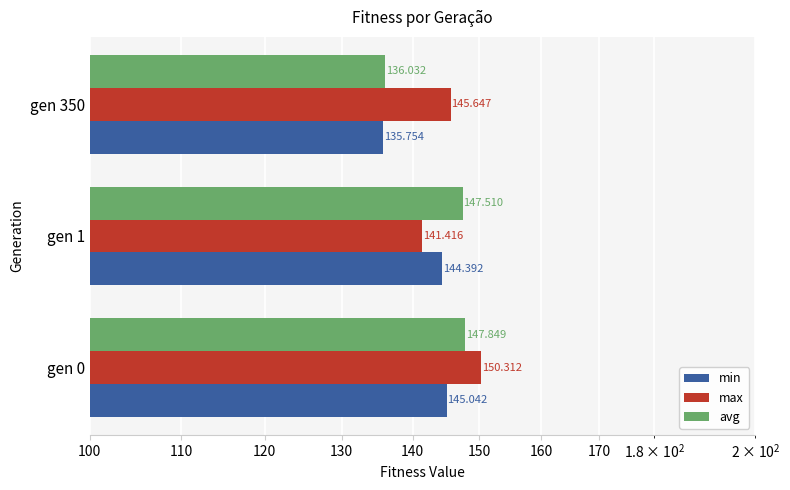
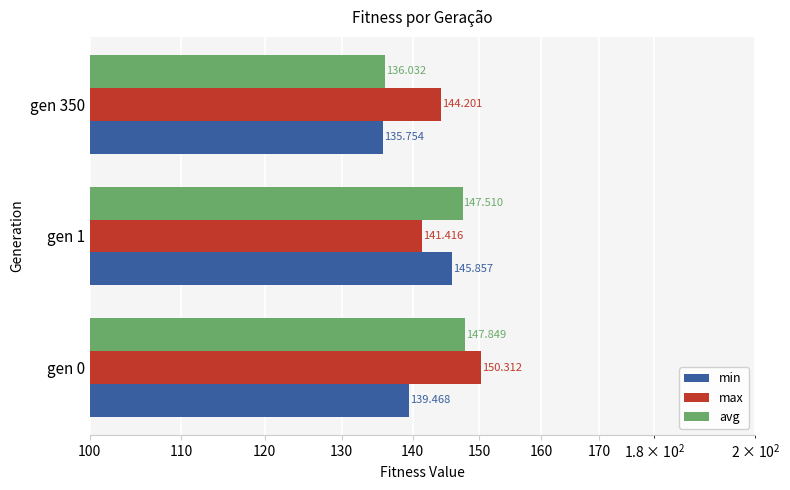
max, gen 350: 145.647 -> 144.201
min, gen 1: 144.392 -> 145.857
min, gen 0: 145.042 -> 139.468
